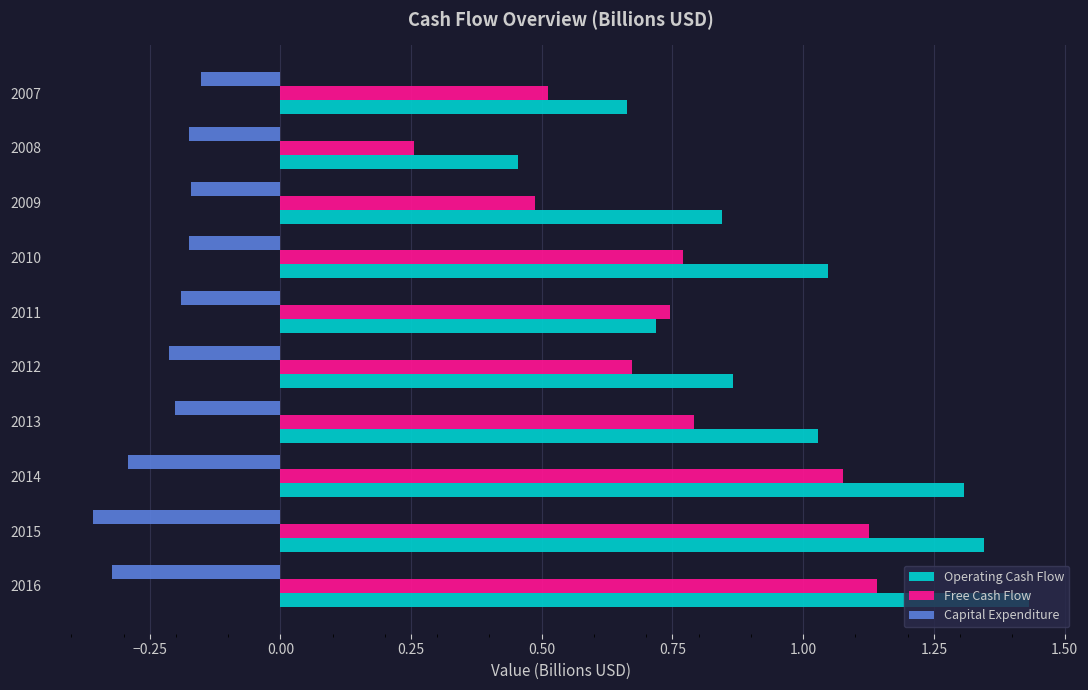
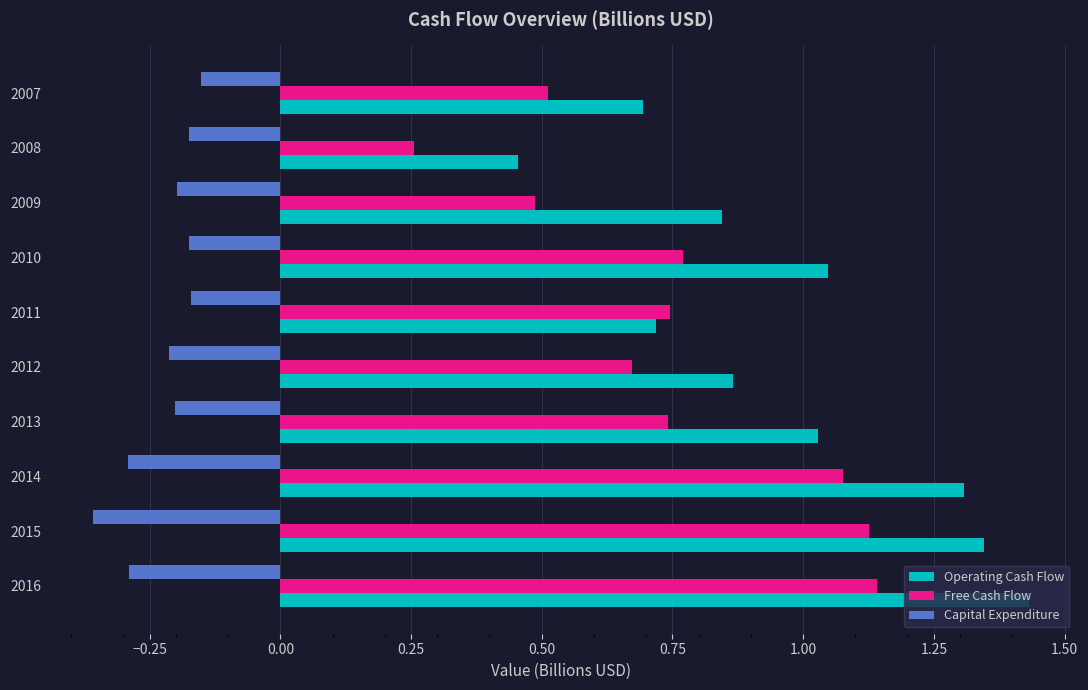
Operating Cash Flow, 2007: 0.66 -> 0.69
Capital Expenditure, 2009: -0.17 -> -0.20
Capital Expenditure, 2011: -0.19 -> -0.17
Free Cash Flow, 2013: 0.79 -> 0.74
Capital Expenditure, 2016: -0.32 -> -0.29
